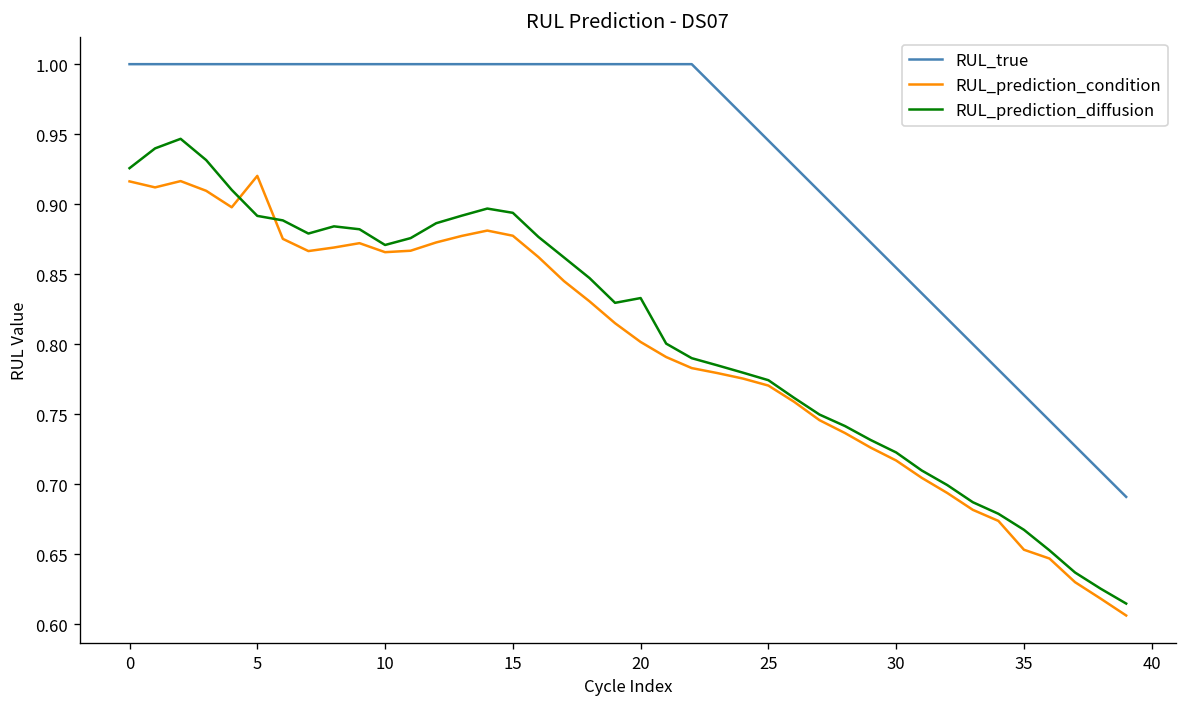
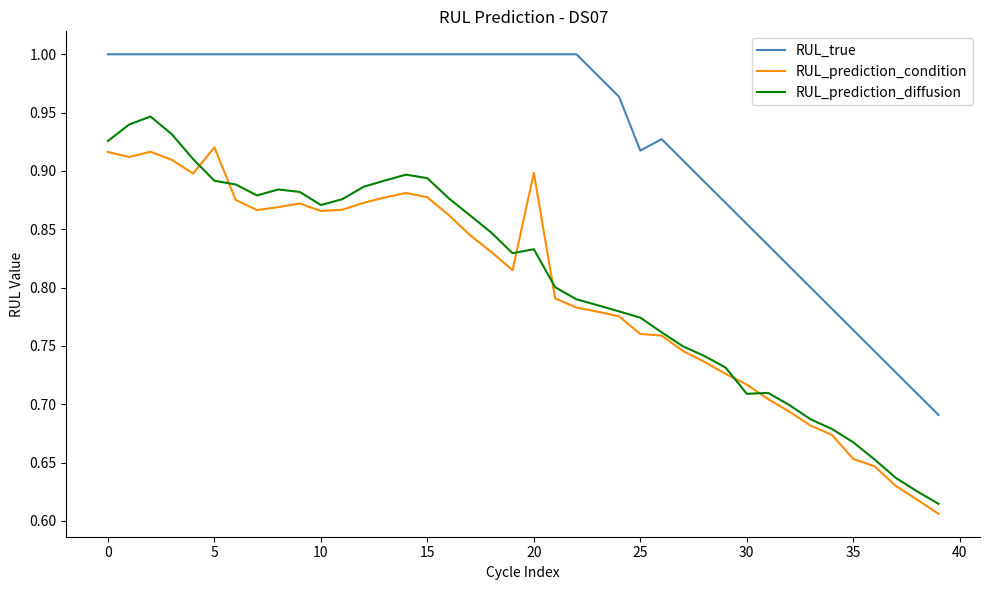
RUL_prediction_condition, 20: 0.802 -> 0.898
RUL_true, 25: 0.945 -> 0.917
RUL_prediction_condition, 25: 0.770 -> 0.760
RUL_prediction_diffusion, 30: 0.723 -> 0.709
